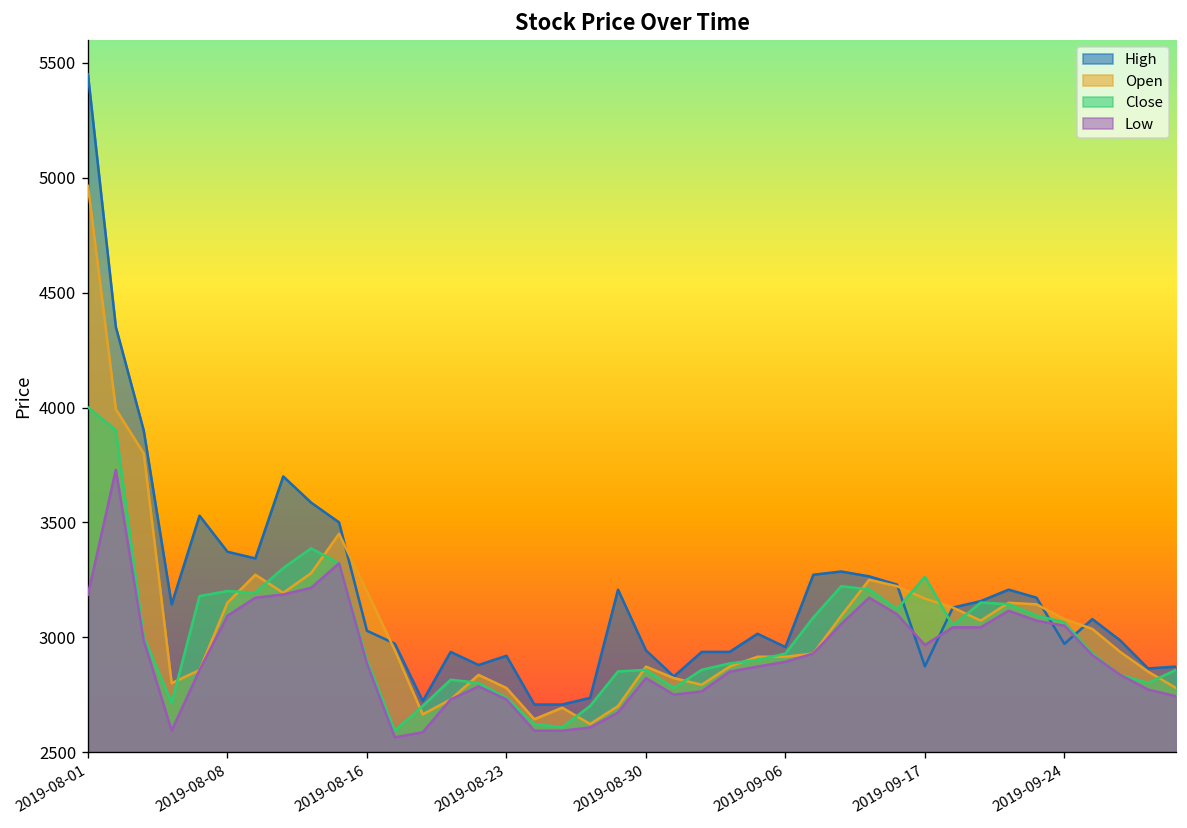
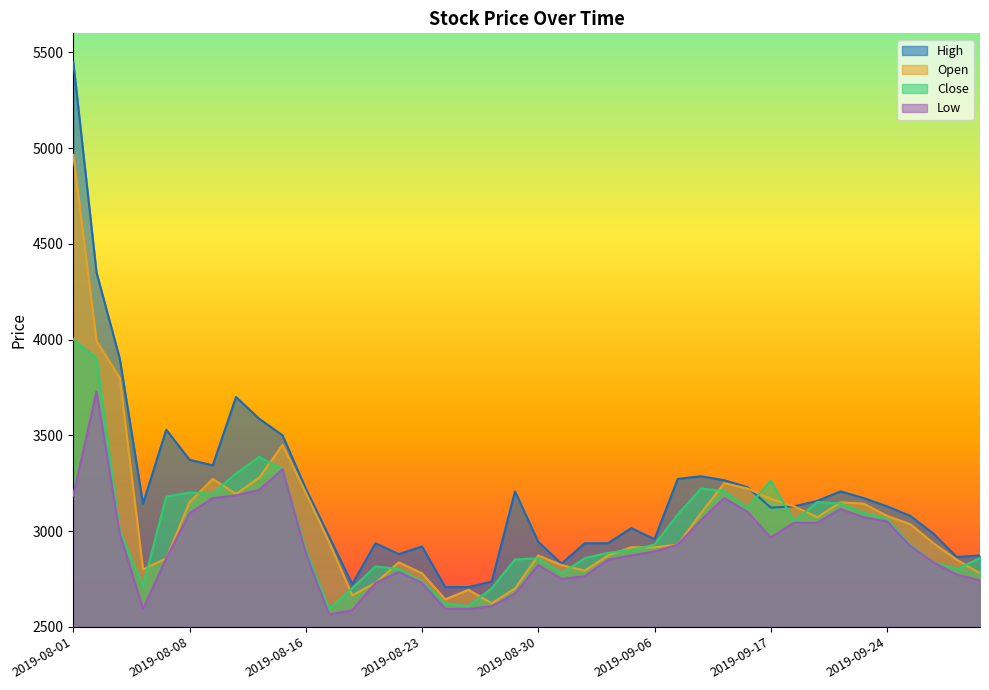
High, 2019-08-16: 3030 -> 3220
High, 2019-09-17: 2870 -> 3120
High, 2019-09-24: 2970 -> 3130
